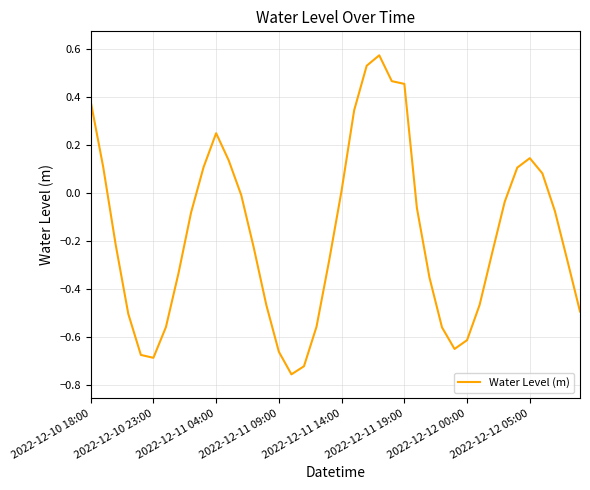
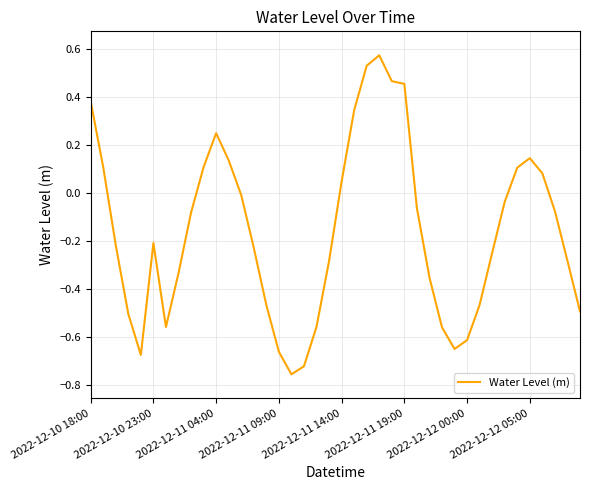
2022-12-10 23:00: -0.69 -> -0.21
2022-12-11 14:00: 0.01 -> 0.05
